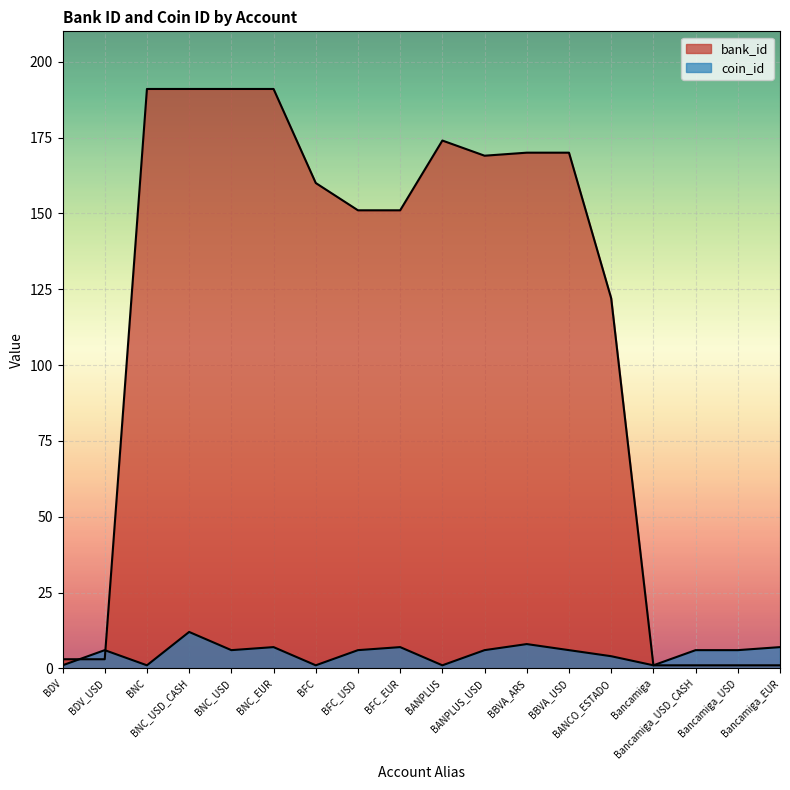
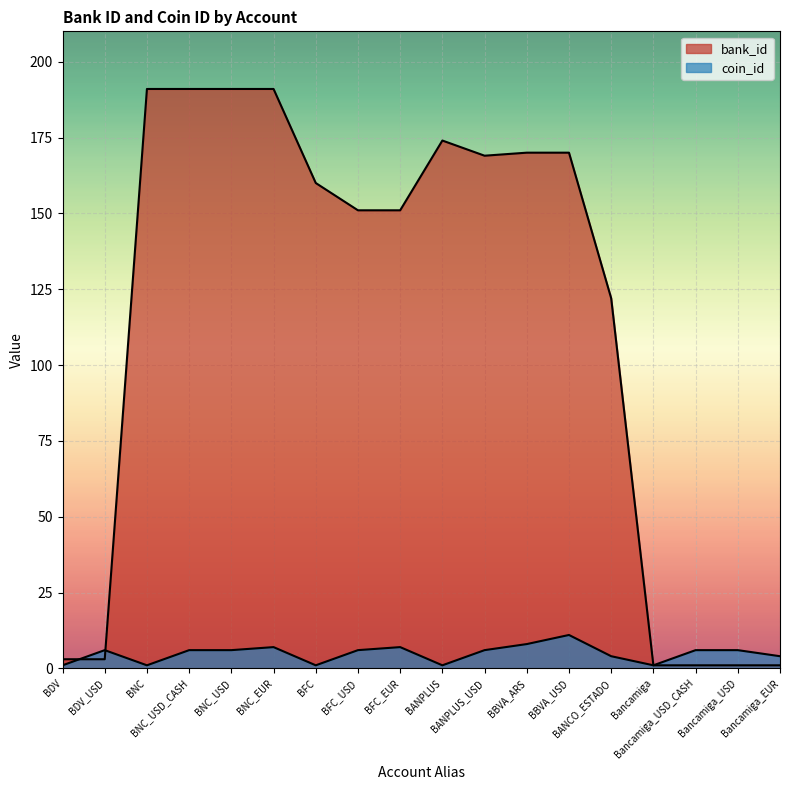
coin_id, BNC_USD_CASH: 12 -> 6
coin_id, BBVA_USD: 6 -> 11
coin_id, Bancamiga_EUR: 7 -> 4
